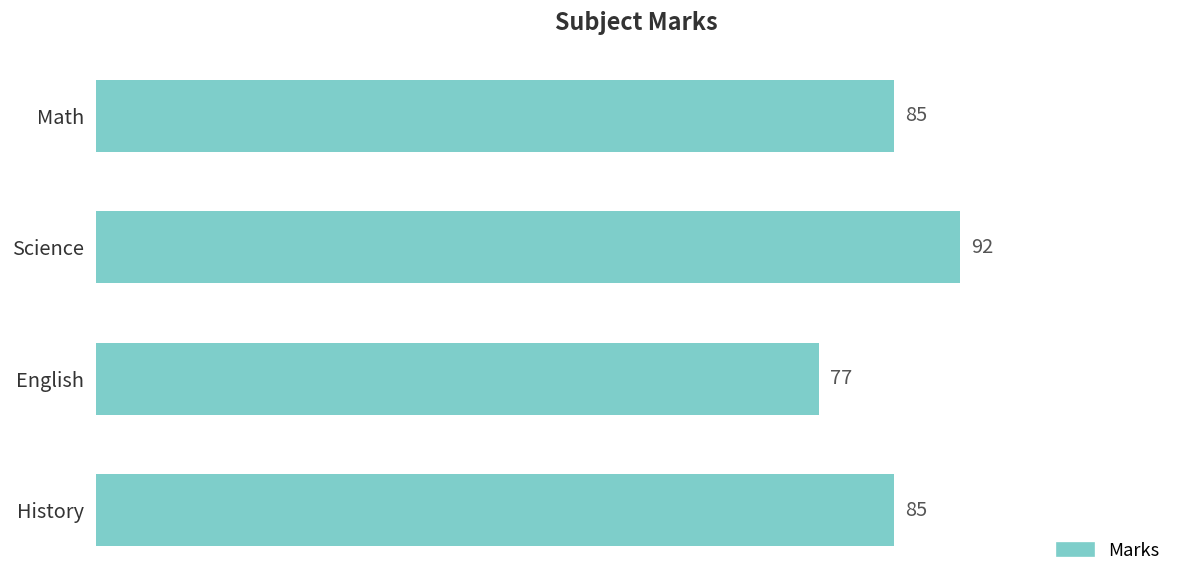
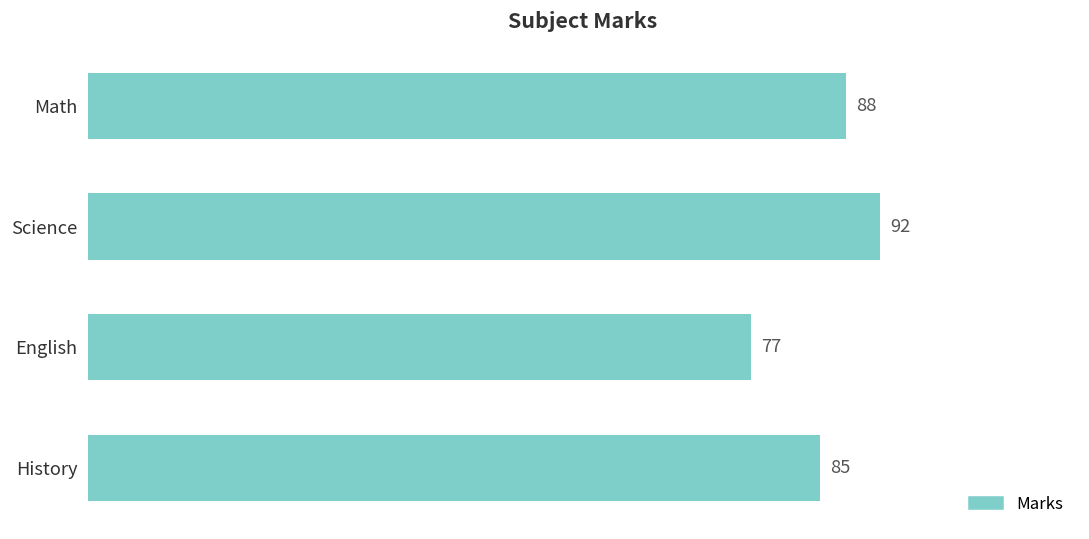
Math: 85 -> 88
